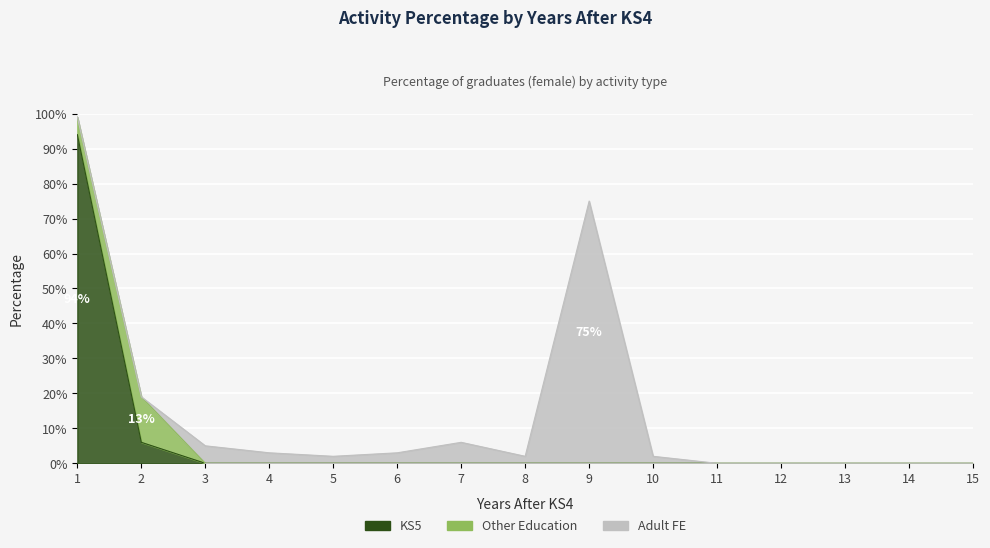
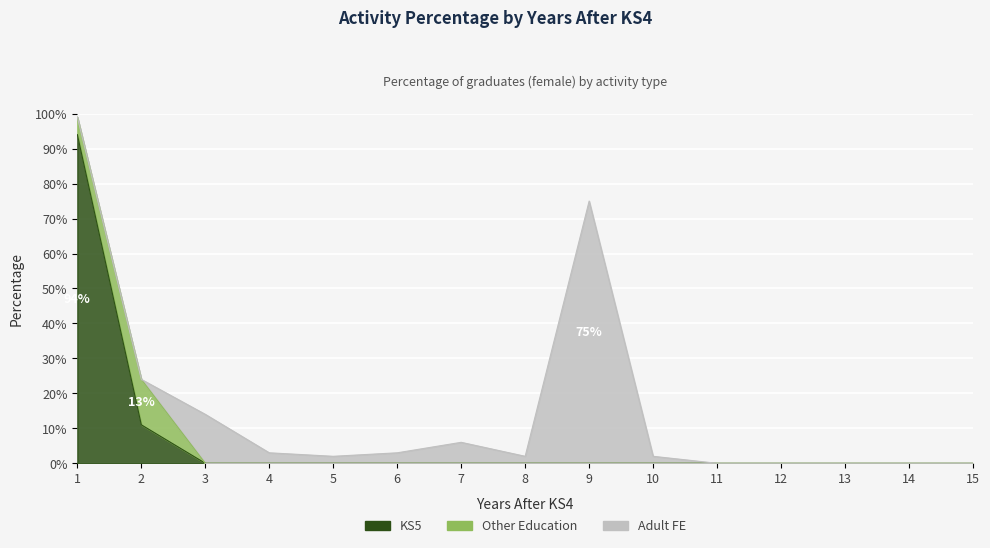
KS5, 2: 6% -> 11%
Adult FE, 3: 5% -> 14%
